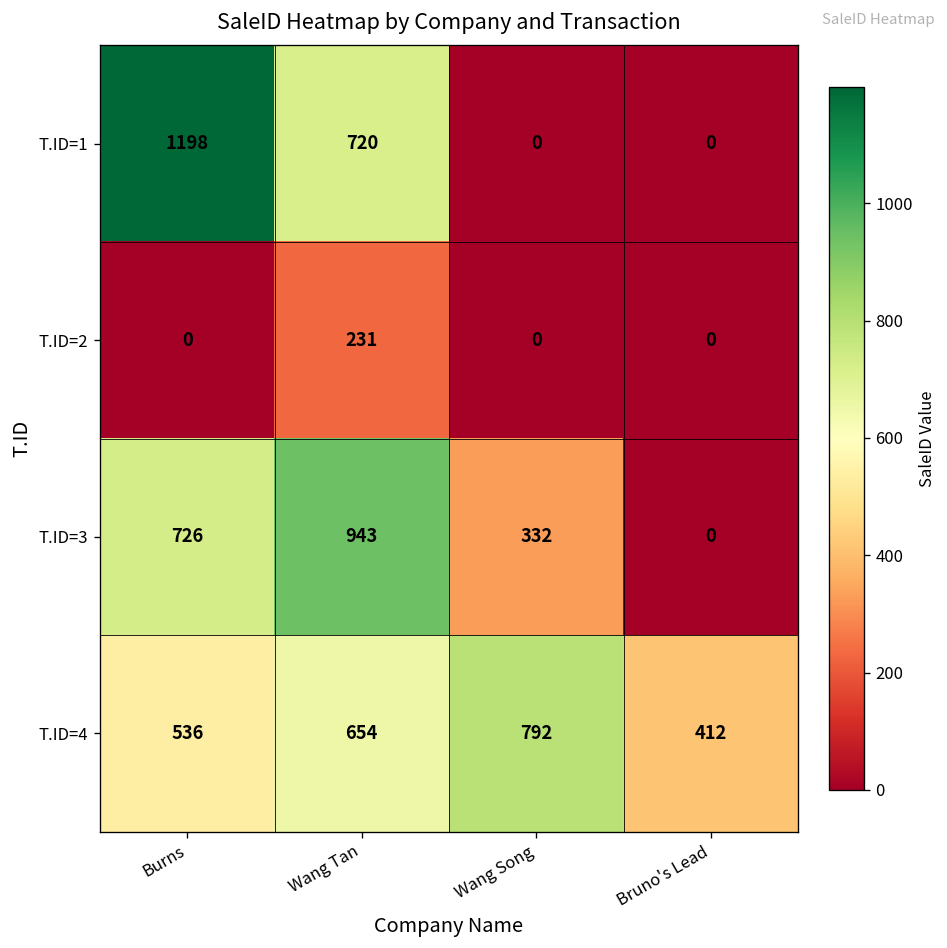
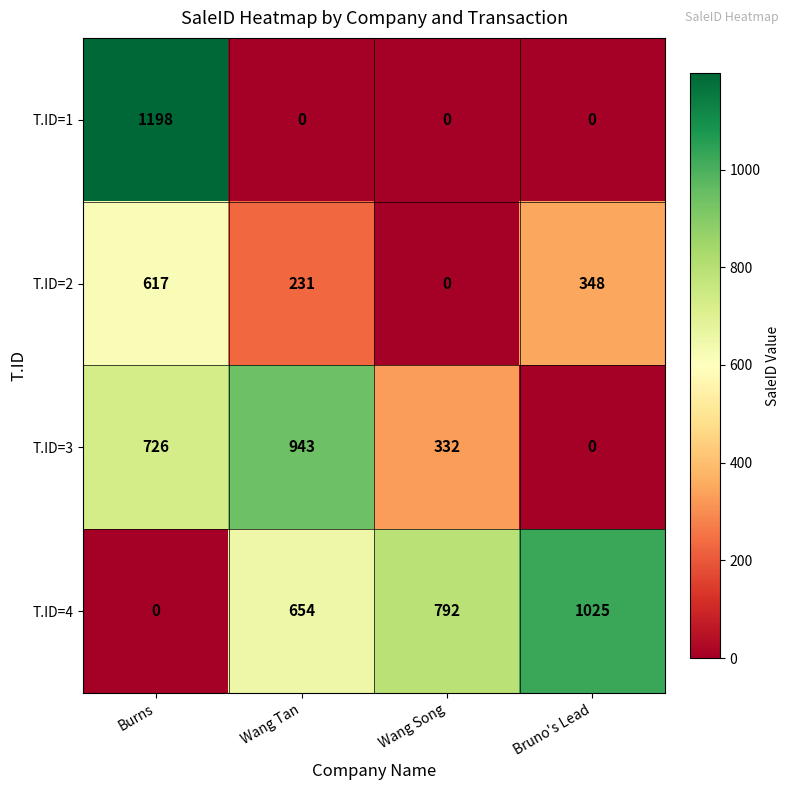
T.ID=1, Wang Tan: 720 -> 0
T.ID=2, Burns: 0 -> 617
T.ID=2, Bruno's Lead: 0 -> 348
T.ID=4, Burns: 536 -> 0
T.ID=4, Bruno's Lead: 412 -> 1025
